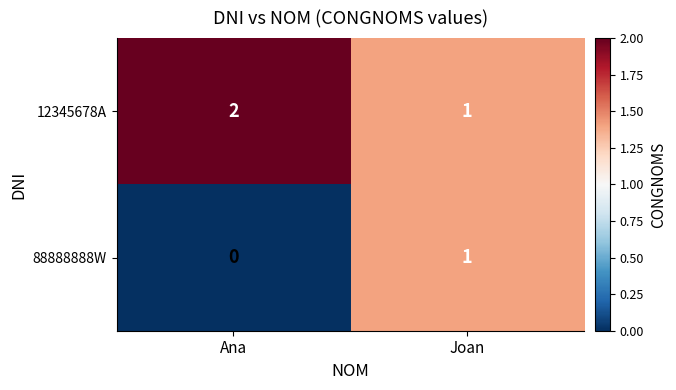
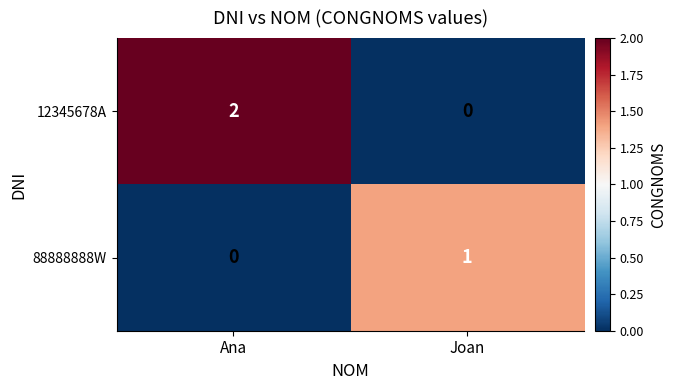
12345678A, Joan: 1 -> 0
